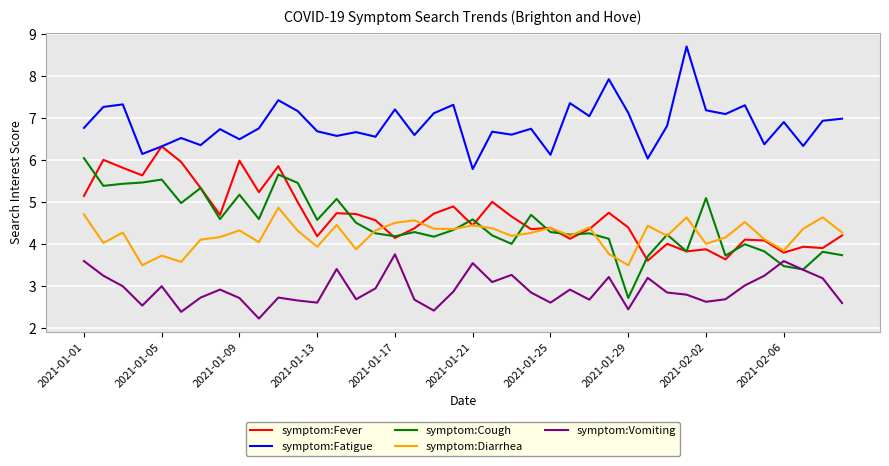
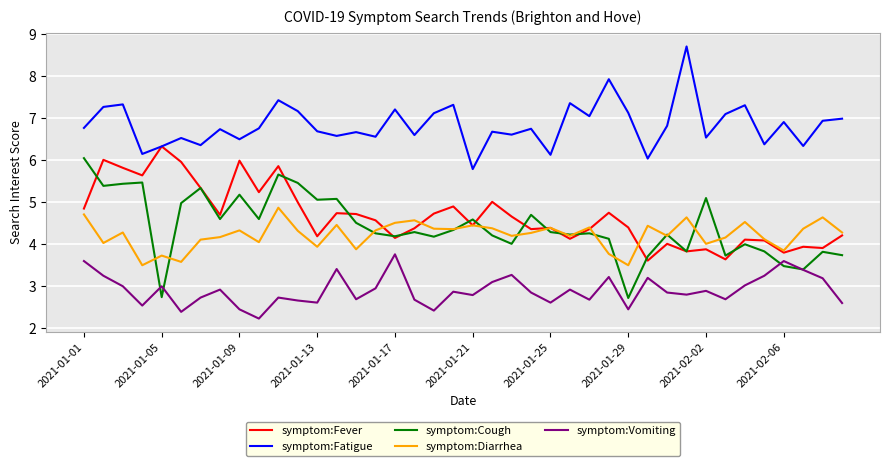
symptom:Fever, 2021-01-01: 5.2 -> 4.9
symptom:Cough, 2021-01-05: 5.5 -> 2.7
symptom:Vomiting, 2021-01-09: 2.7 -> 2.5
symptom:Cough, 2021-01-13: 4.6 -> 5.1
symptom:Vomiting, 2021-01-21: 3.6 -> 2.8
symptom:Fatigue, 2021-02-02: 7.2 -> 6.5
symptom:Vomiting, 2021-02-02: 2.6 -> 2.9
